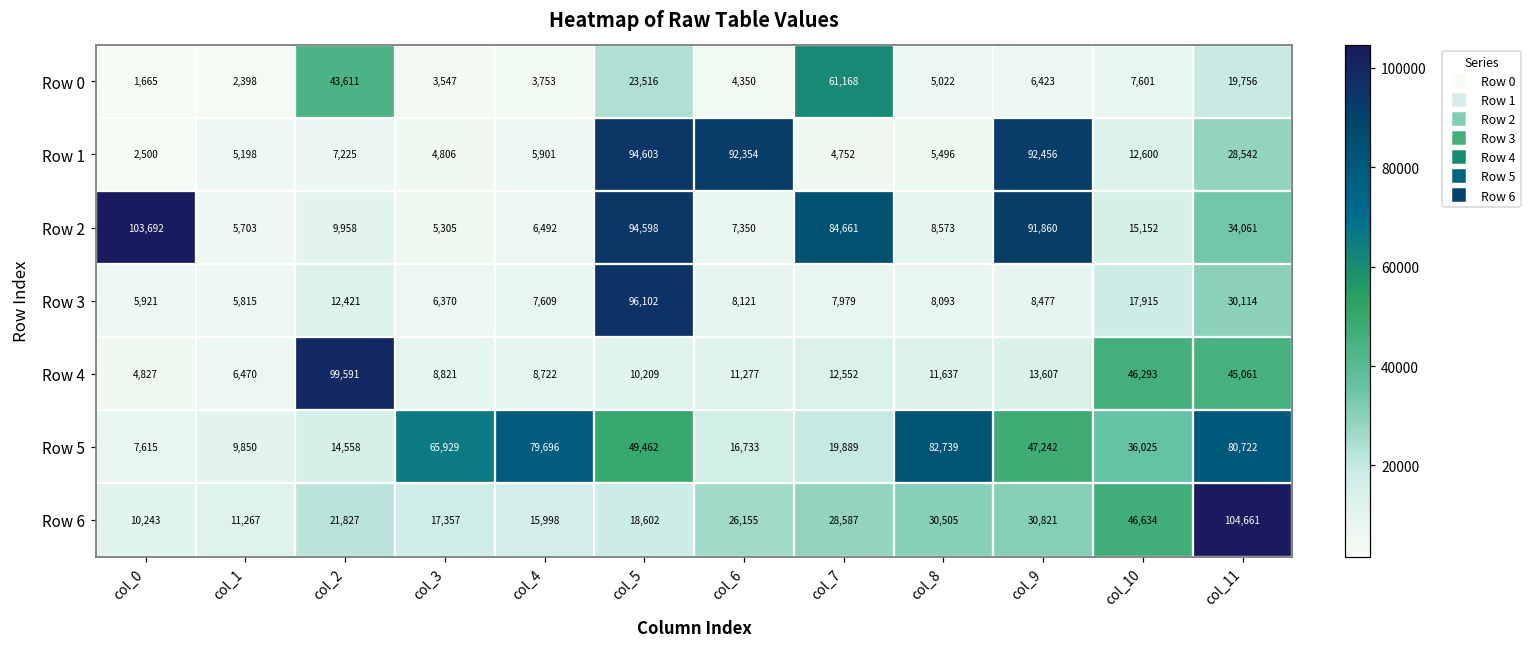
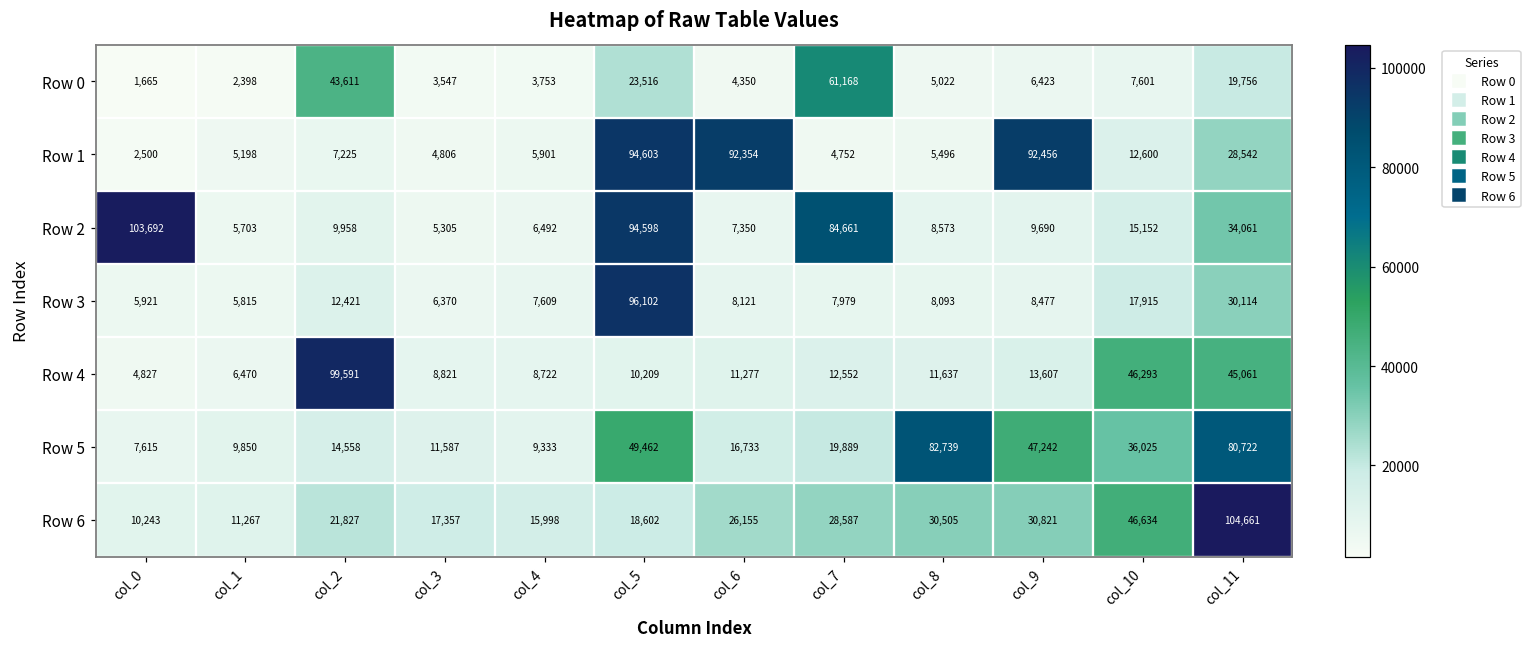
Row 2, col_9: 91,860 -> 9,690
Row 5, col_3: 65,929 -> 11,587
Row 5, col_4: 79,696 -> 9,333
